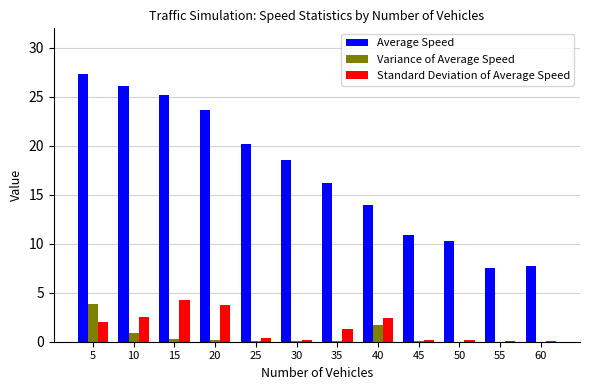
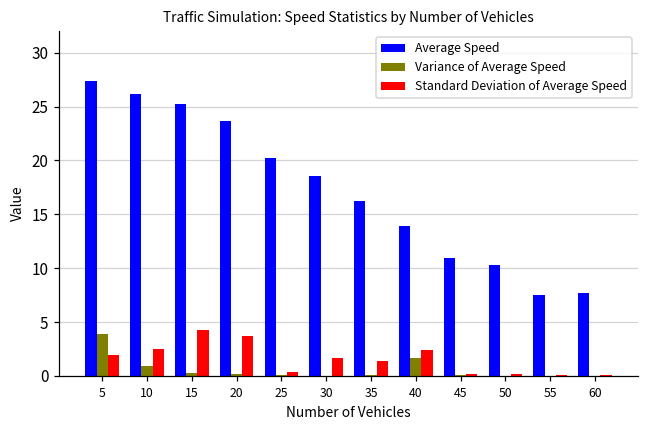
Standard Deviation of Average Speed, 30: 0 -> 2
